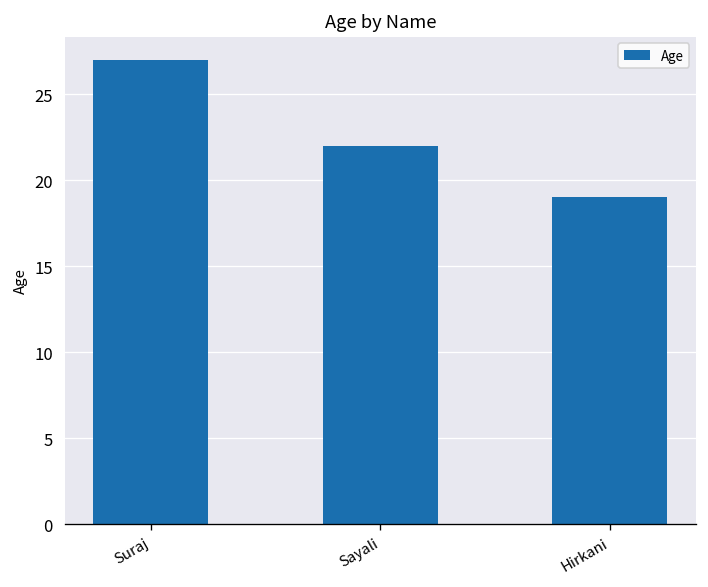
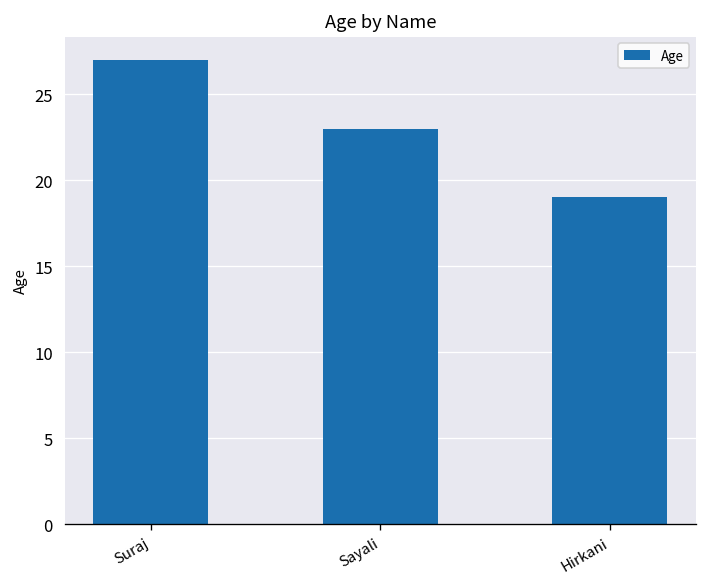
Sayali: 22 -> 23
